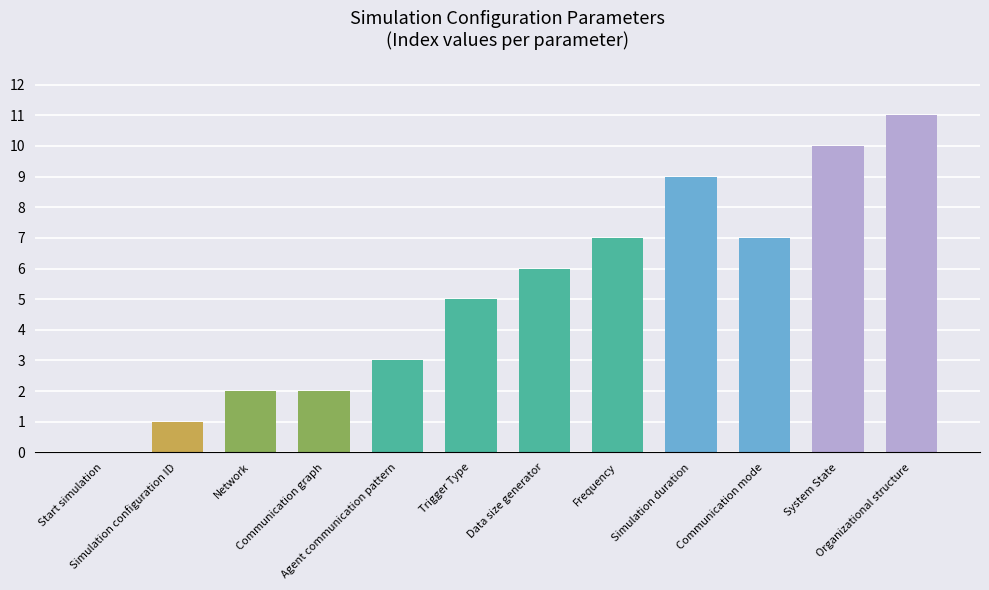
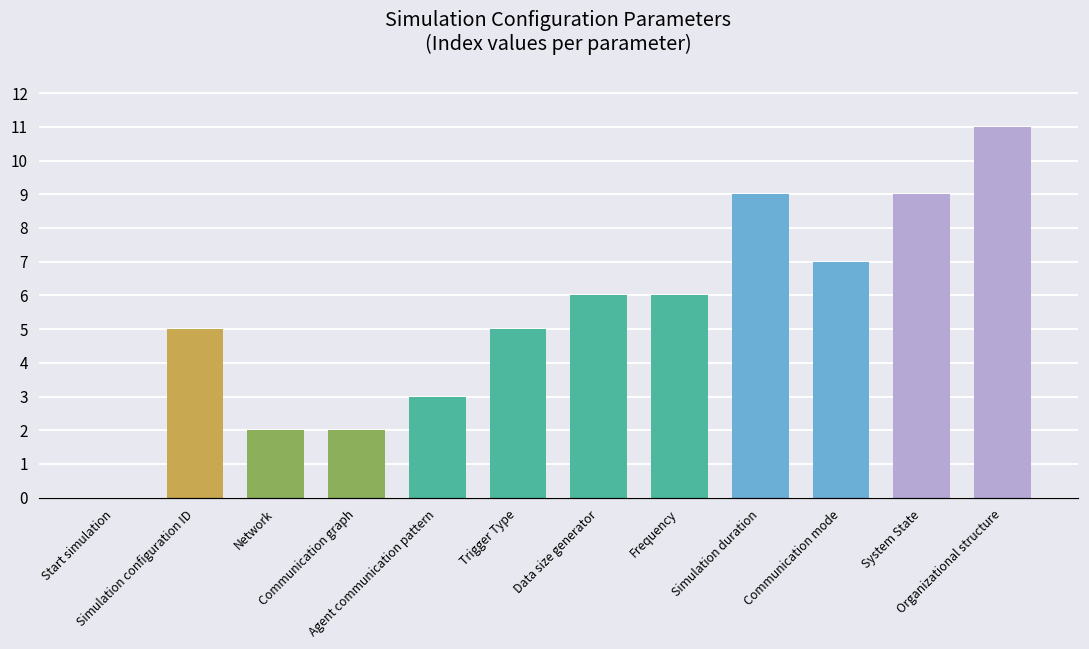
Simulation configuration ID: 1 -> 5
Frequency: 7 -> 6
System State: 10 -> 9
